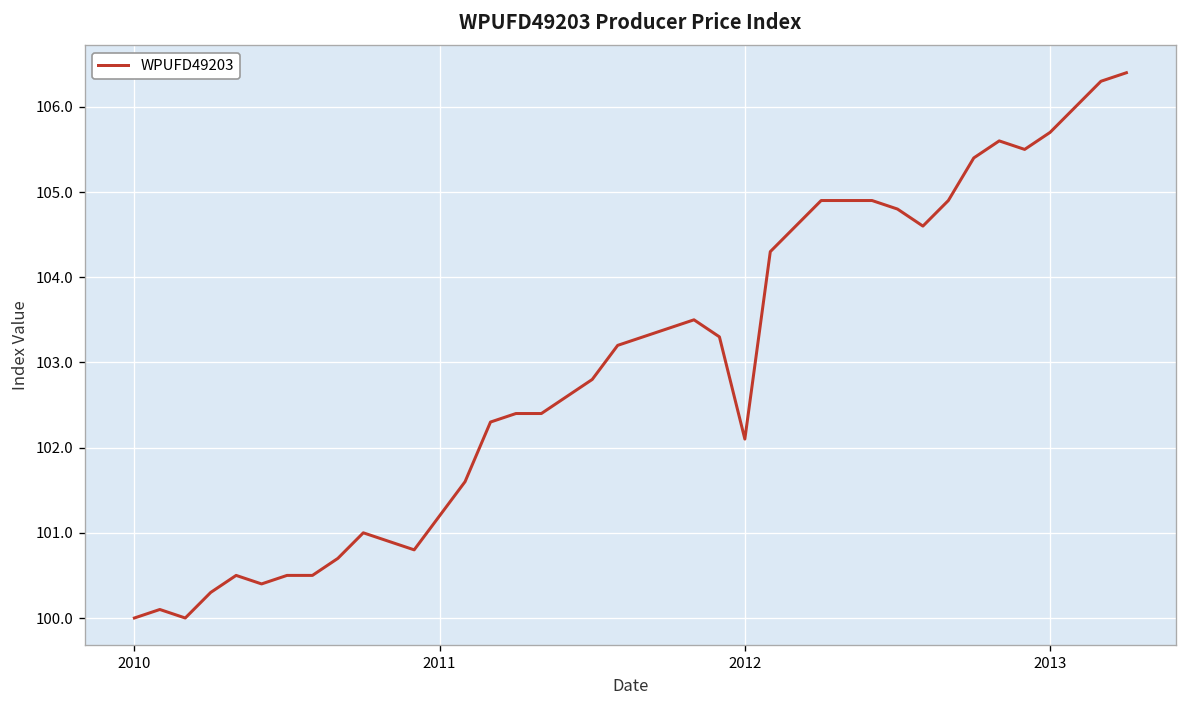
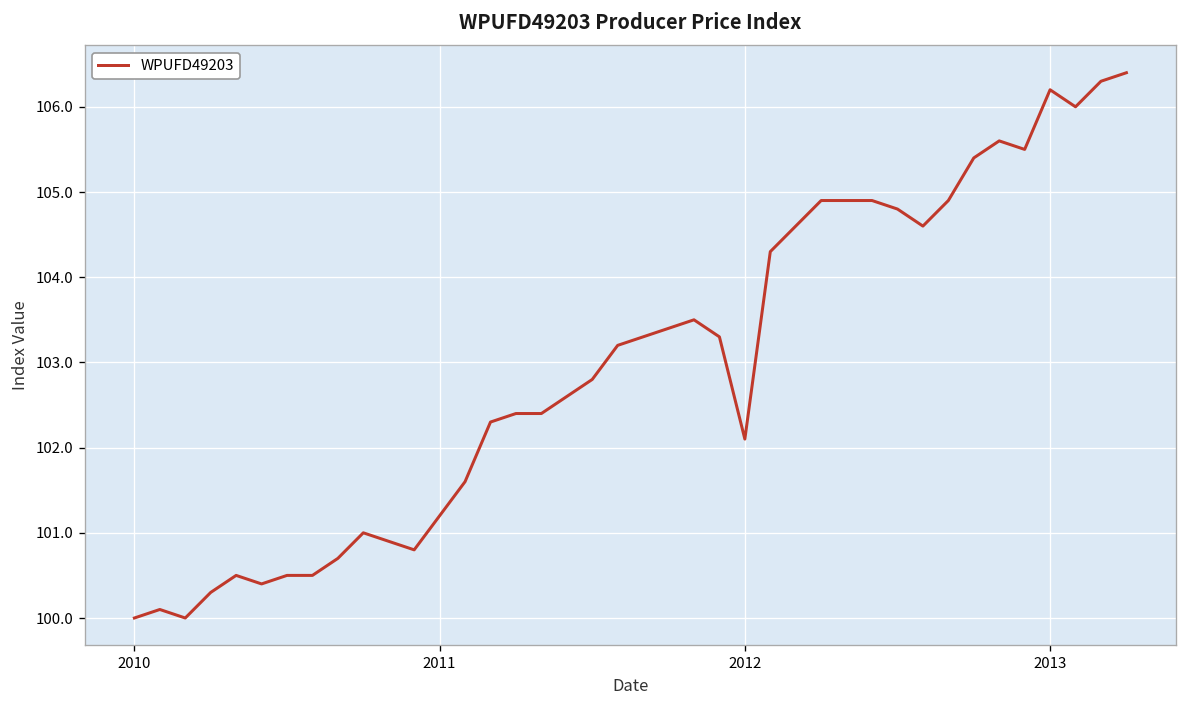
2013: 105.7 -> 106.2
